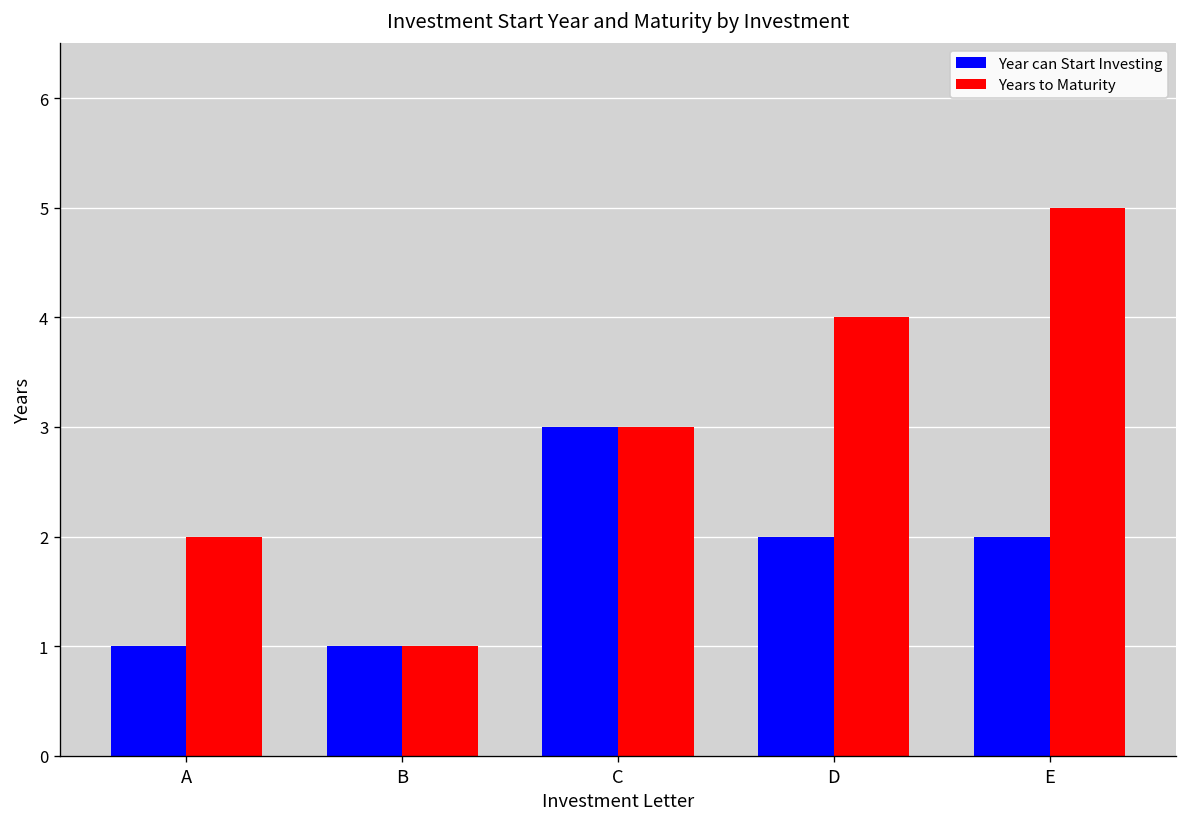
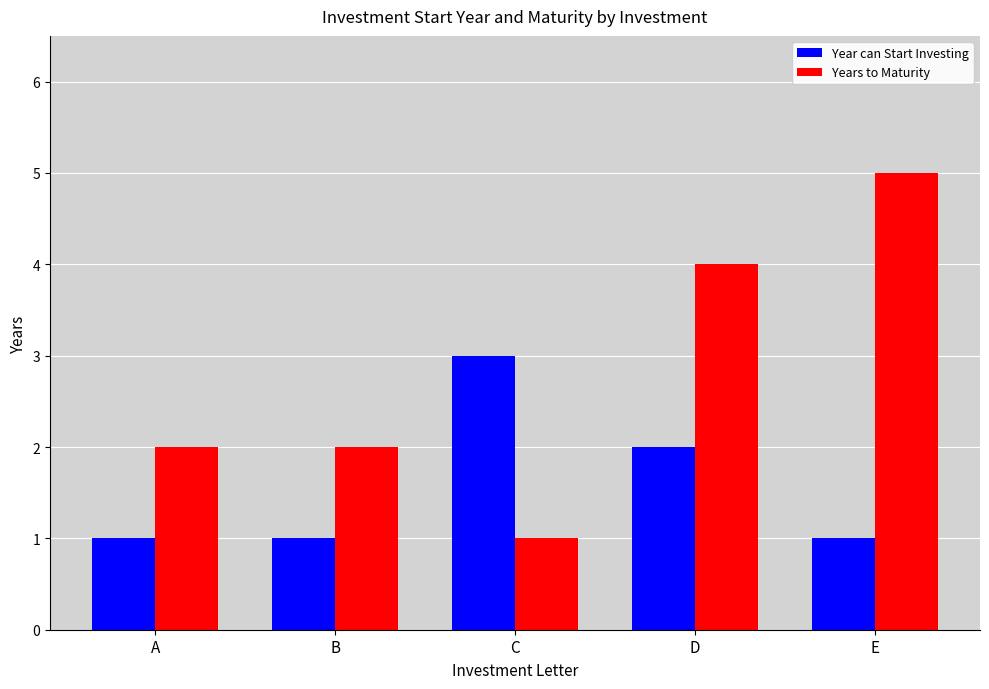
Years to Maturity, B: 1 -> 2
Years to Maturity, C: 3 -> 1
Year can Start Investing, E: 2 -> 1
